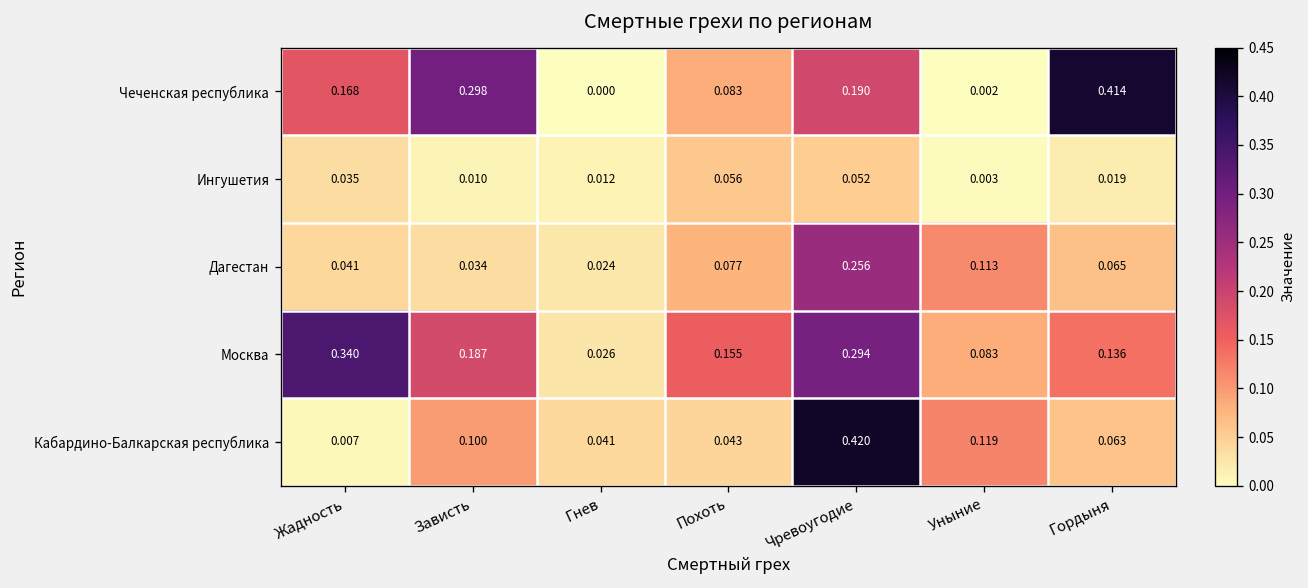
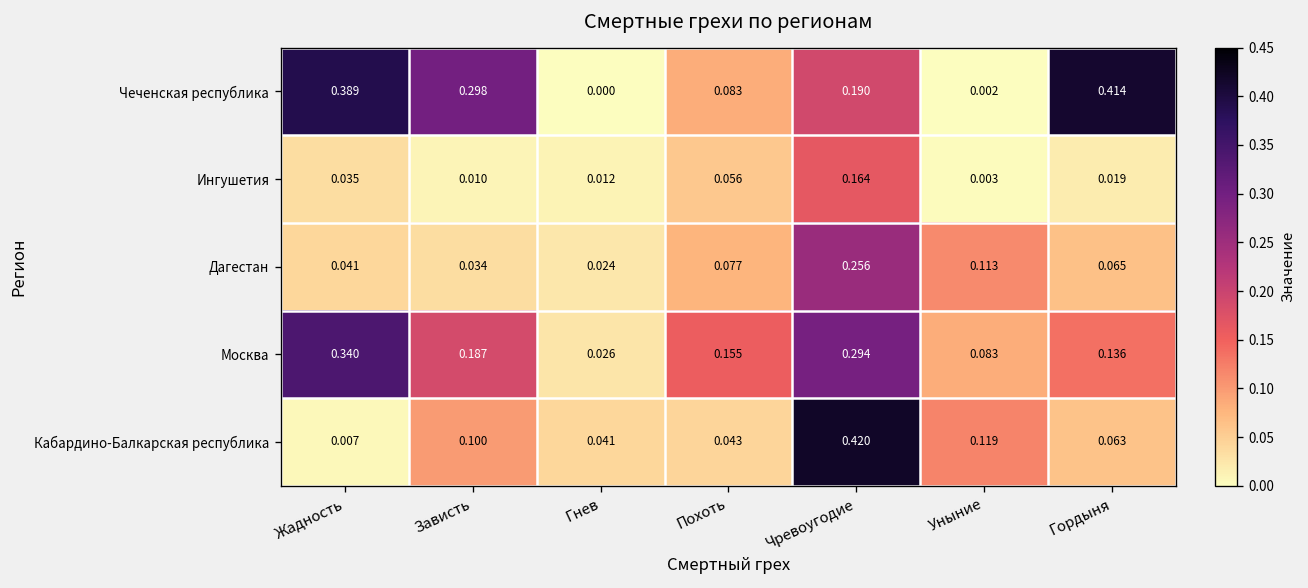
Чеченская республика, Жадность: 0.168 -> 0.389
Ингушетия, Чревоугодие: 0.052 -> 0.164
